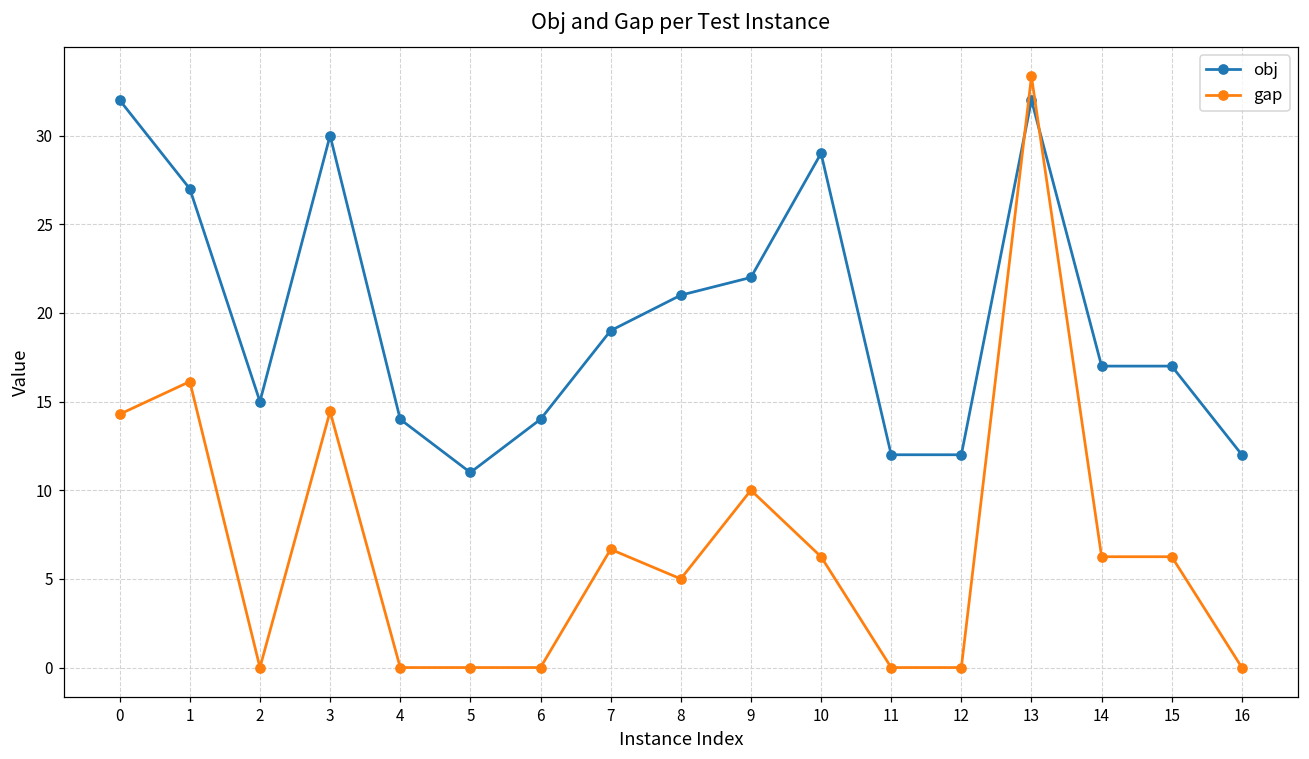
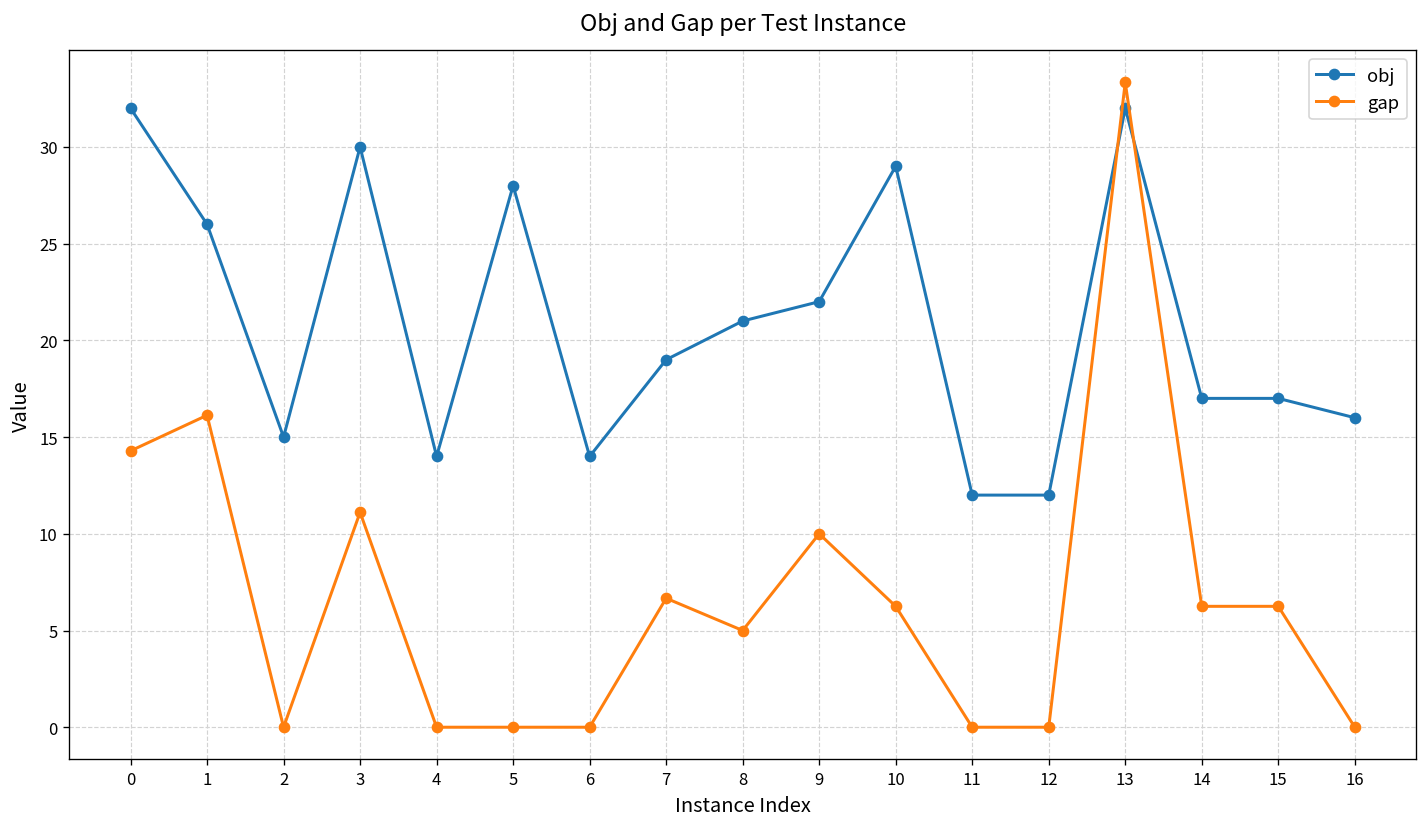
obj, 1: 27 -> 26
gap, 3: 14.4 -> 11.1
obj, 5: 11 -> 28
obj, 16: 12 -> 16
